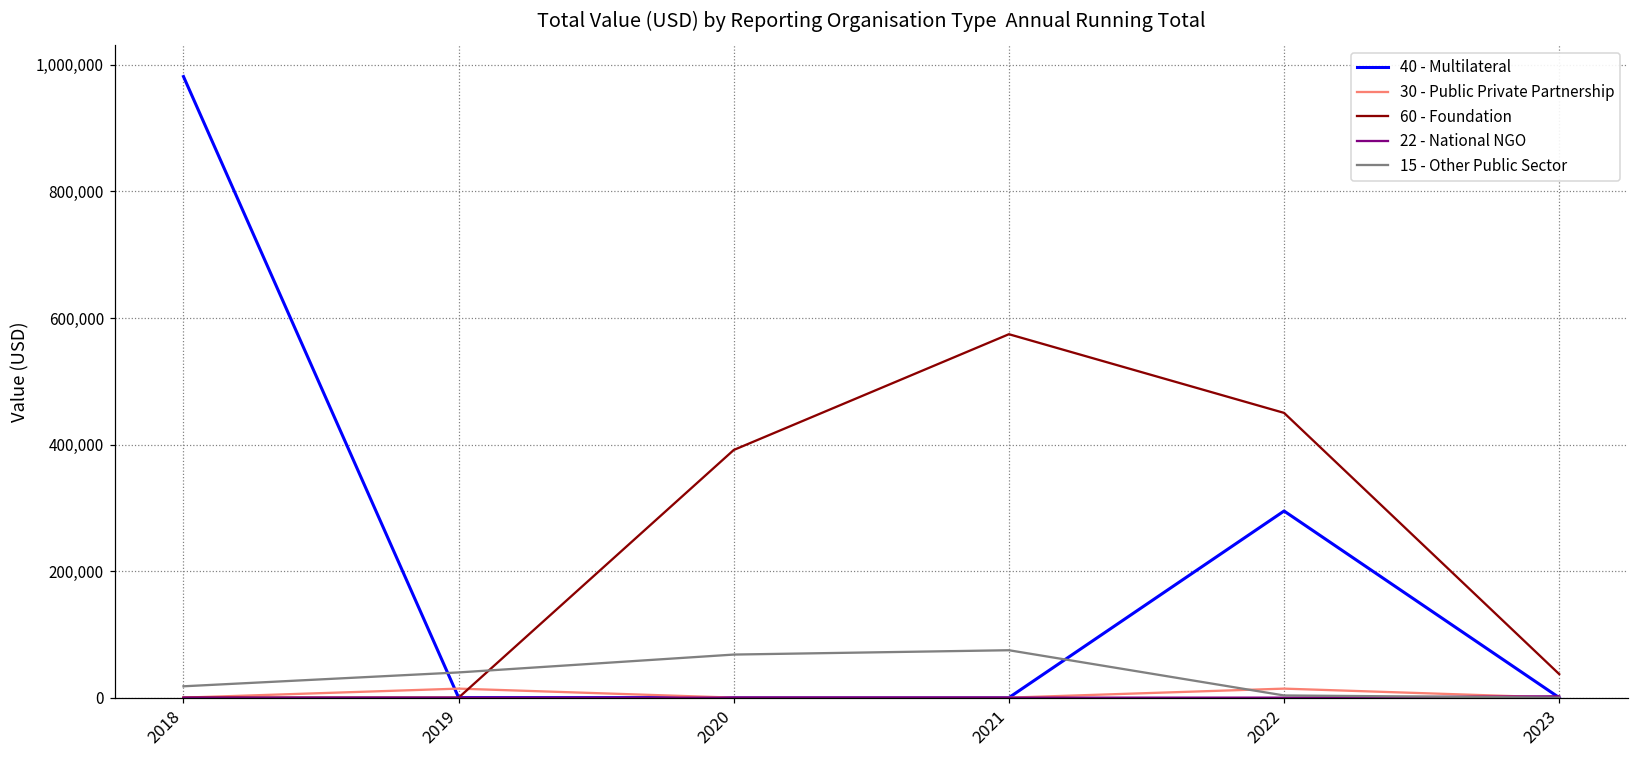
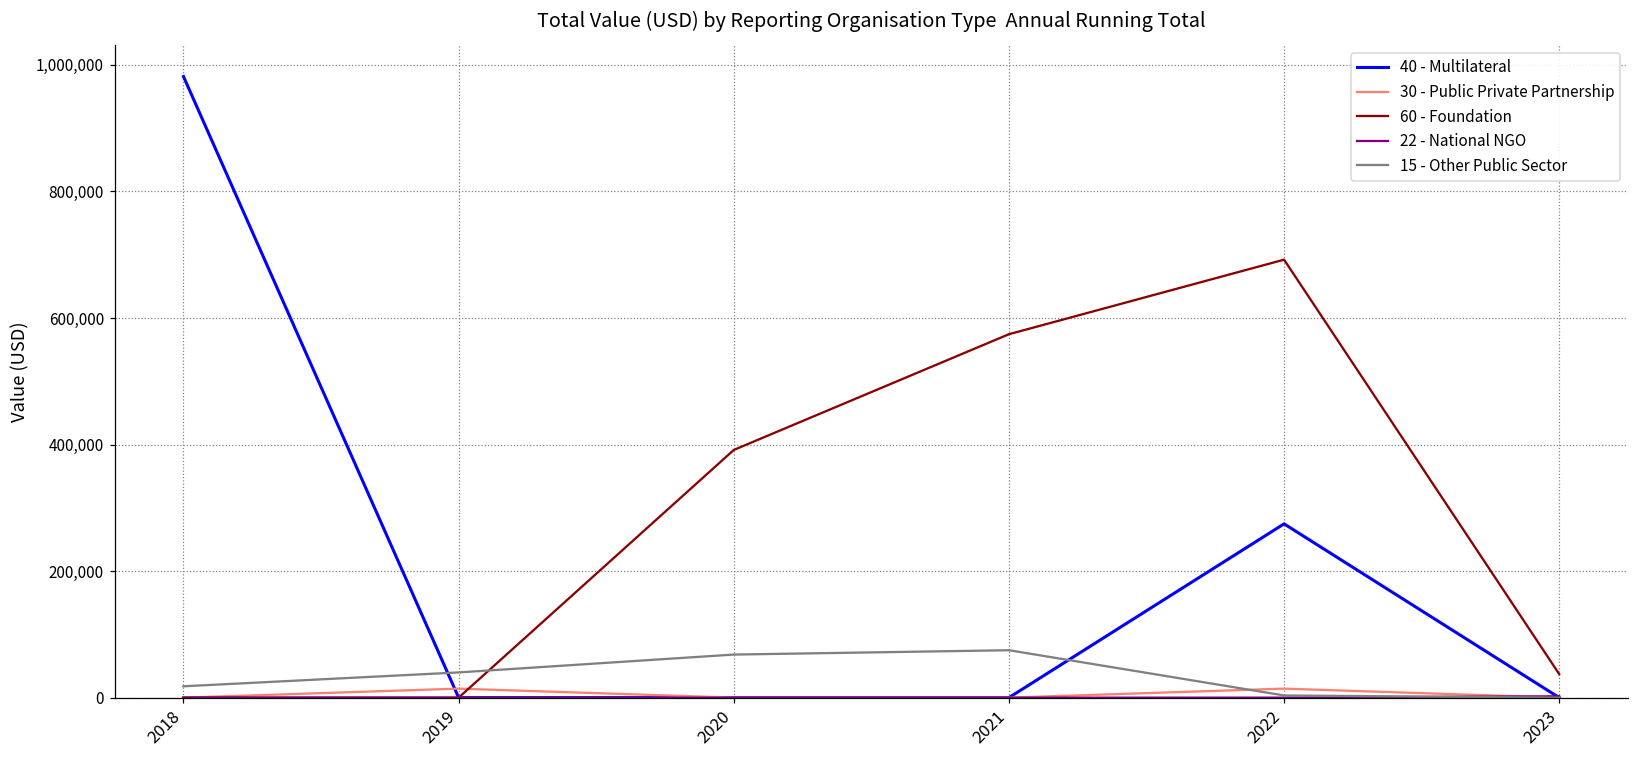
40 - Multilateral, 2022: 290,000 -> 270,000
60 - Foundation, 2022: 450,000 -> 690,000
